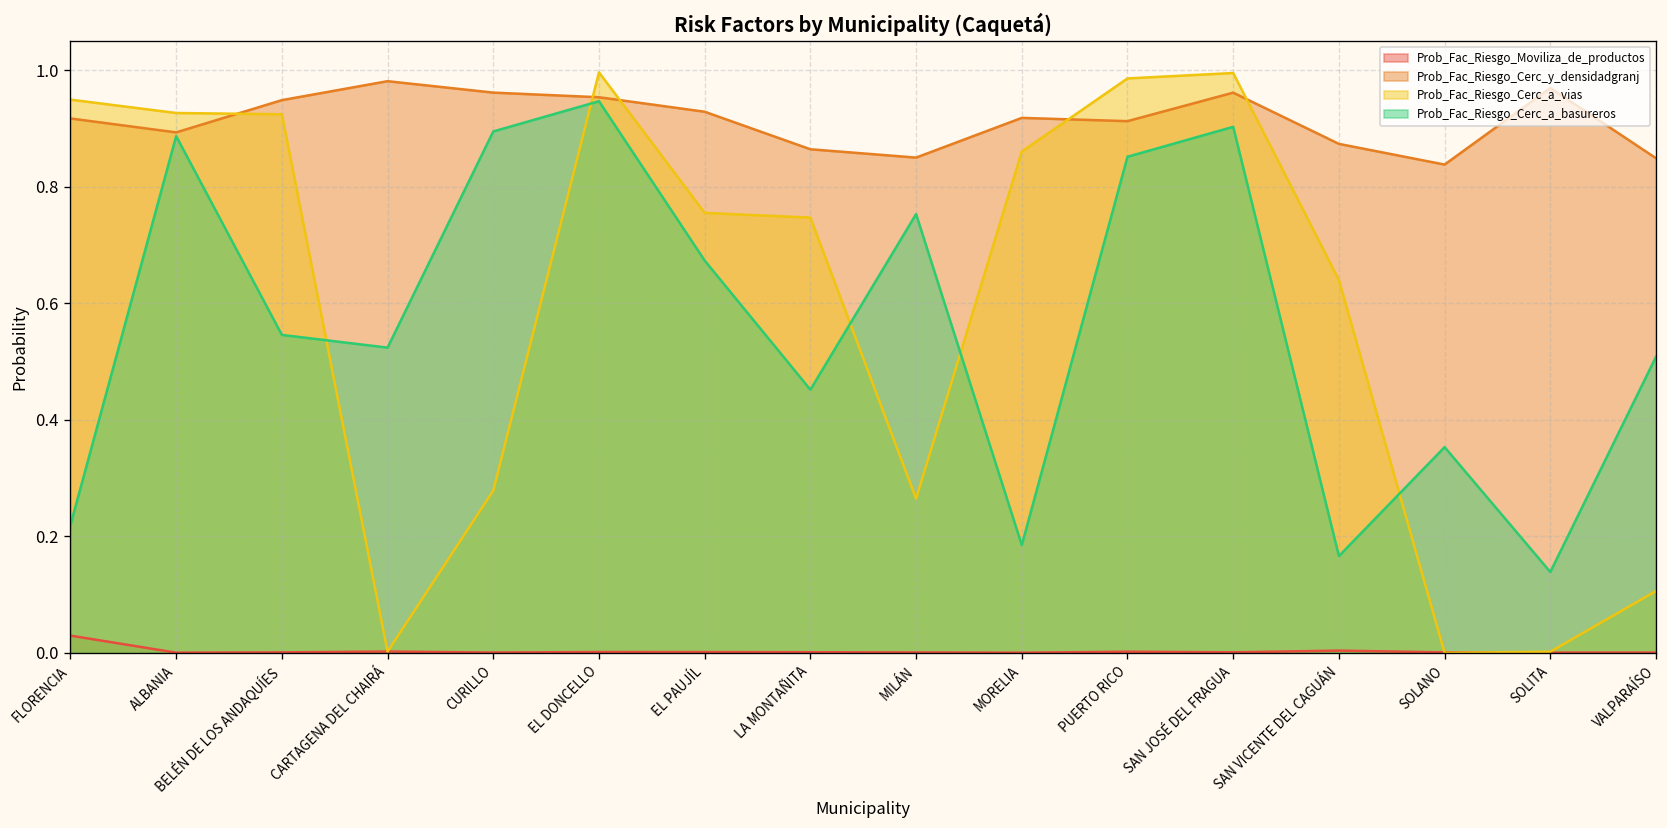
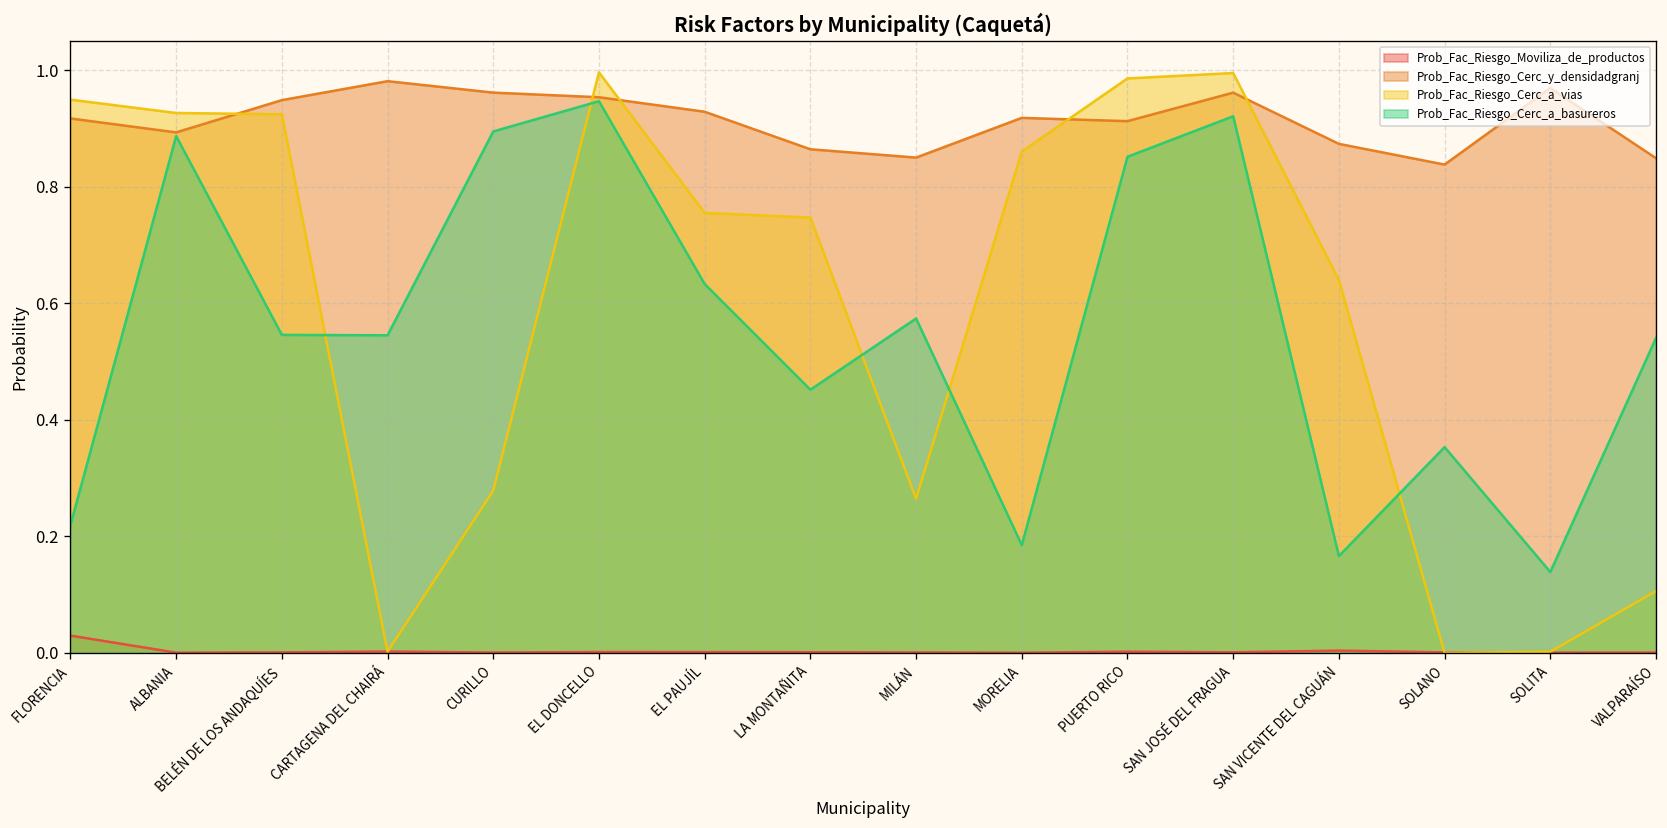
Prob_Fac_Riesgo_Cerc_a_basureros, CARTAGENA DEL CHAIRÁ: 0.52 -> 0.55
Prob_Fac_Riesgo_Cerc_a_basureros, EL PAUJÍL: 0.67 -> 0.63
Prob_Fac_Riesgo_Cerc_a_basureros, MILÁN: 0.75 -> 0.57
Prob_Fac_Riesgo_Cerc_a_basureros, SAN JOSÉ DEL FRAGUA: 0.90 -> 0.92
Prob_Fac_Riesgo_Cerc_a_basureros, VALPARAÍSO: 0.51 -> 0.54
